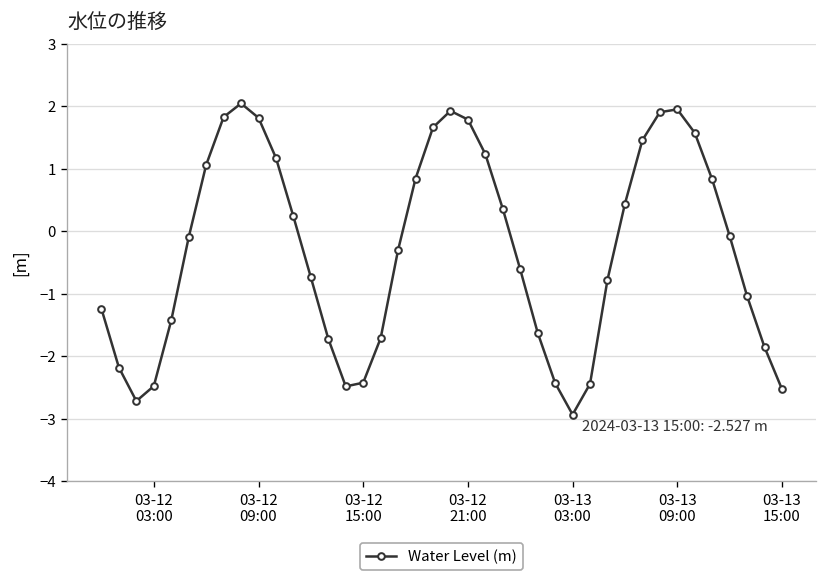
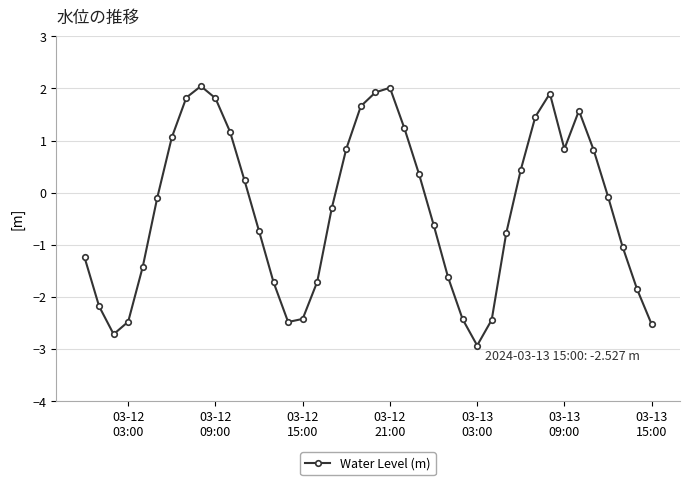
03-12 21:00: 1.8 -> 2.0
03-13 09:00: 1.9 -> 0.8
